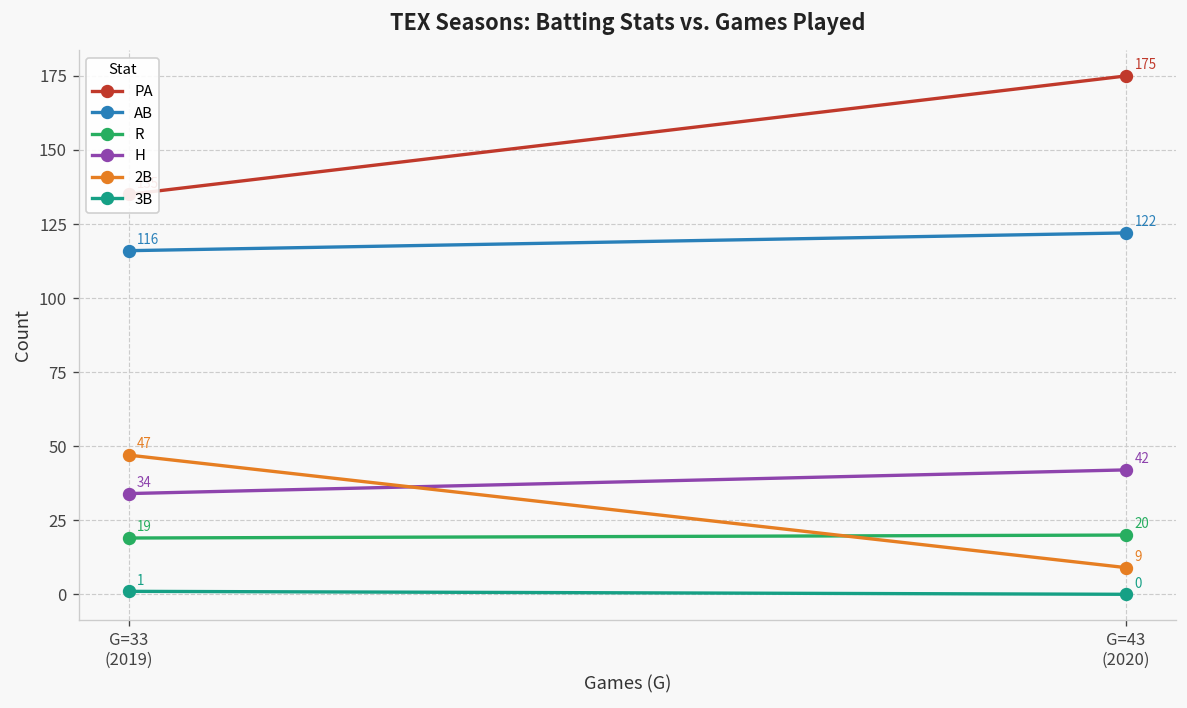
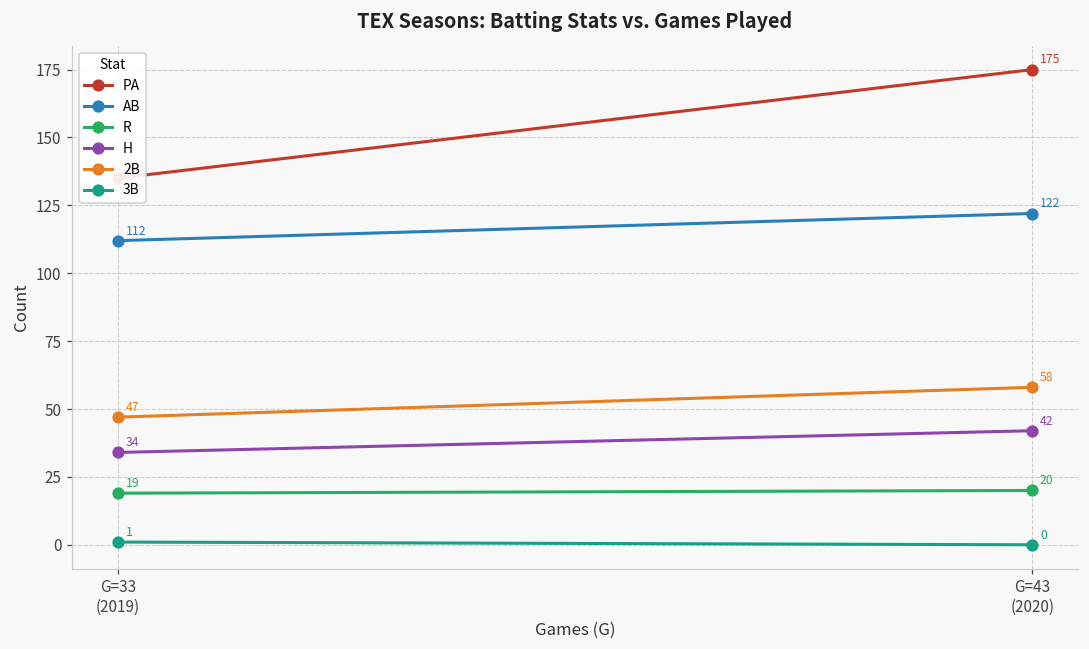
AB, G=33 (2019): 116 -> 112
2B, G=43 (2020): 9 -> 58
